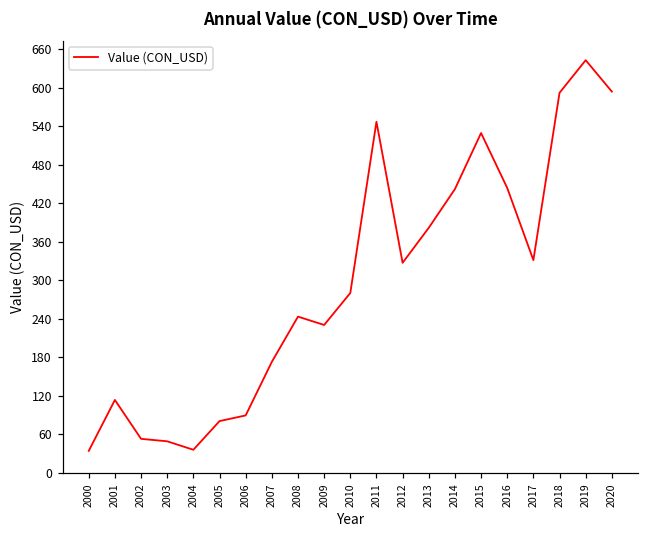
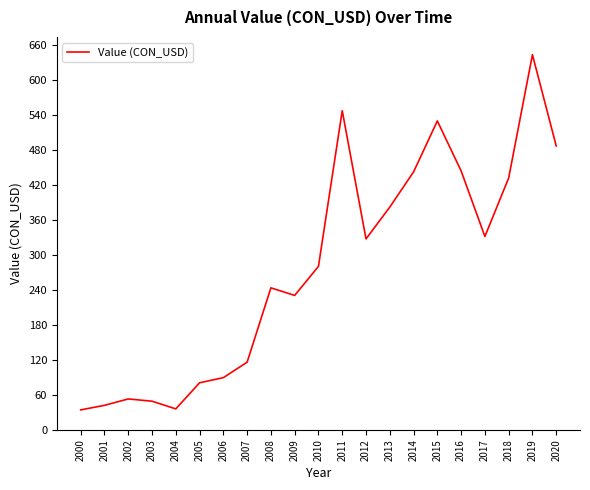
2001: 110 -> 40
2007: 170 -> 120
2018: 590 -> 430
2020: 590 -> 490
